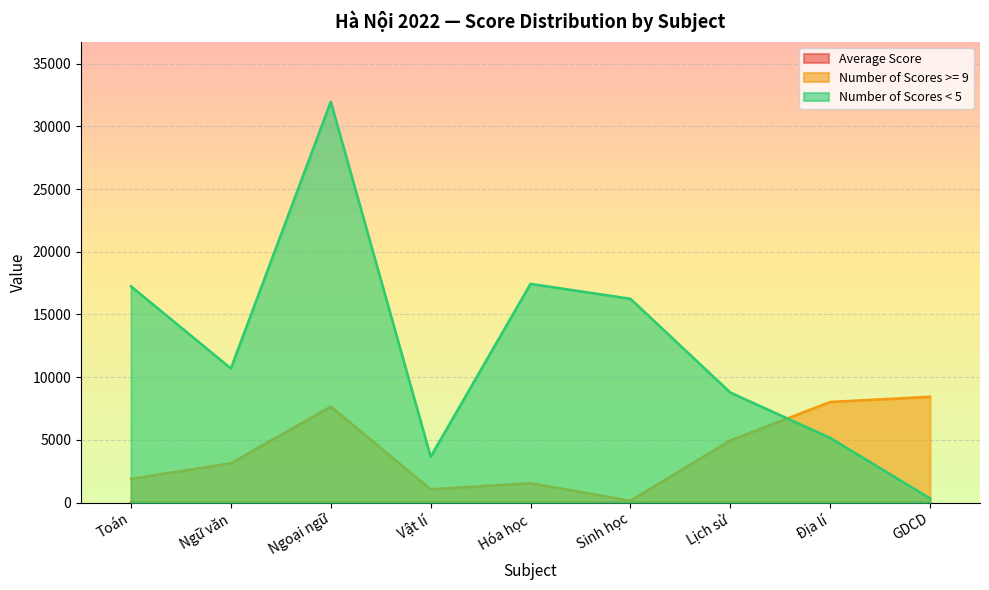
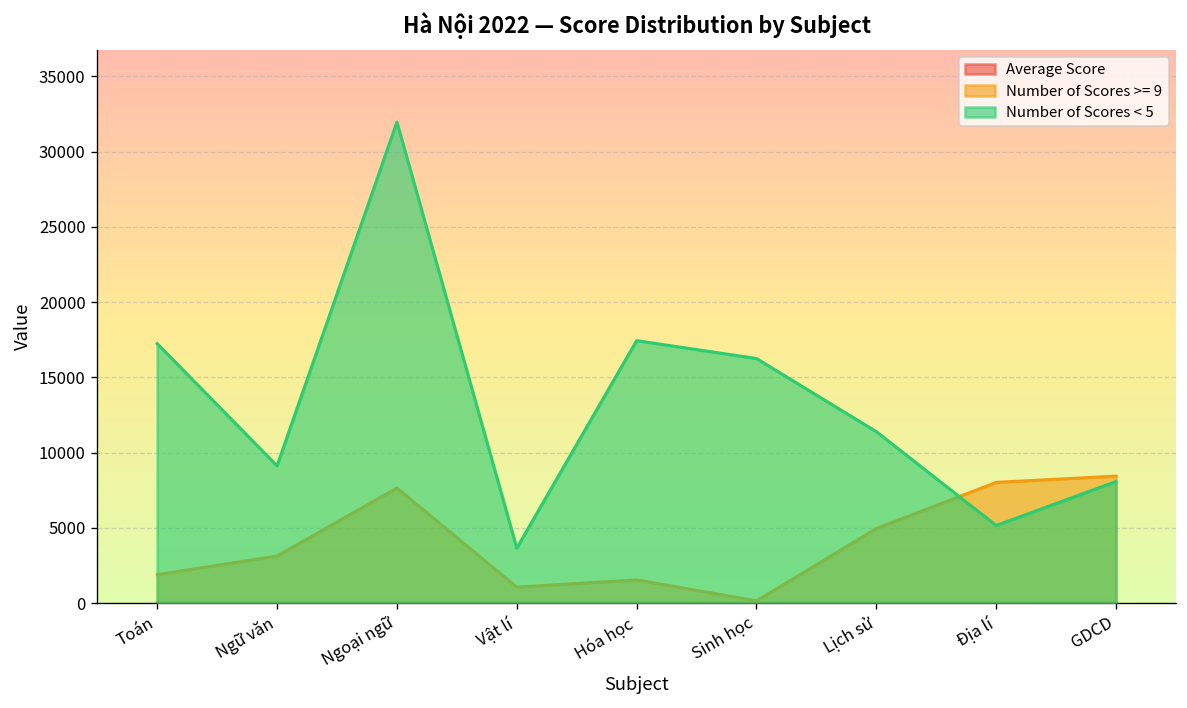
Number of Scores < 5, Ngữ văn: 10700 -> 9100
Number of Scores < 5, Lịch sử: 8800 -> 11400
Number of Scores < 5, GDCD: 300 -> 8100
